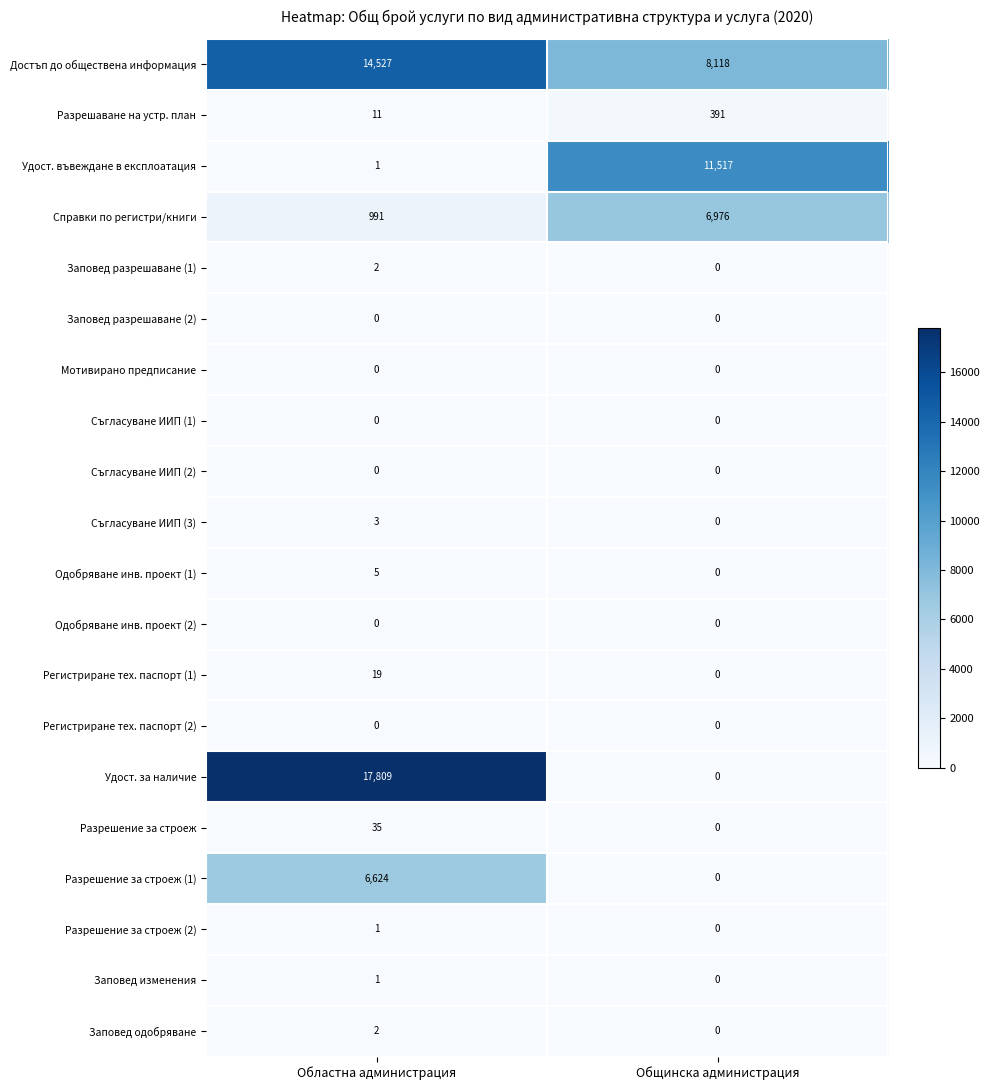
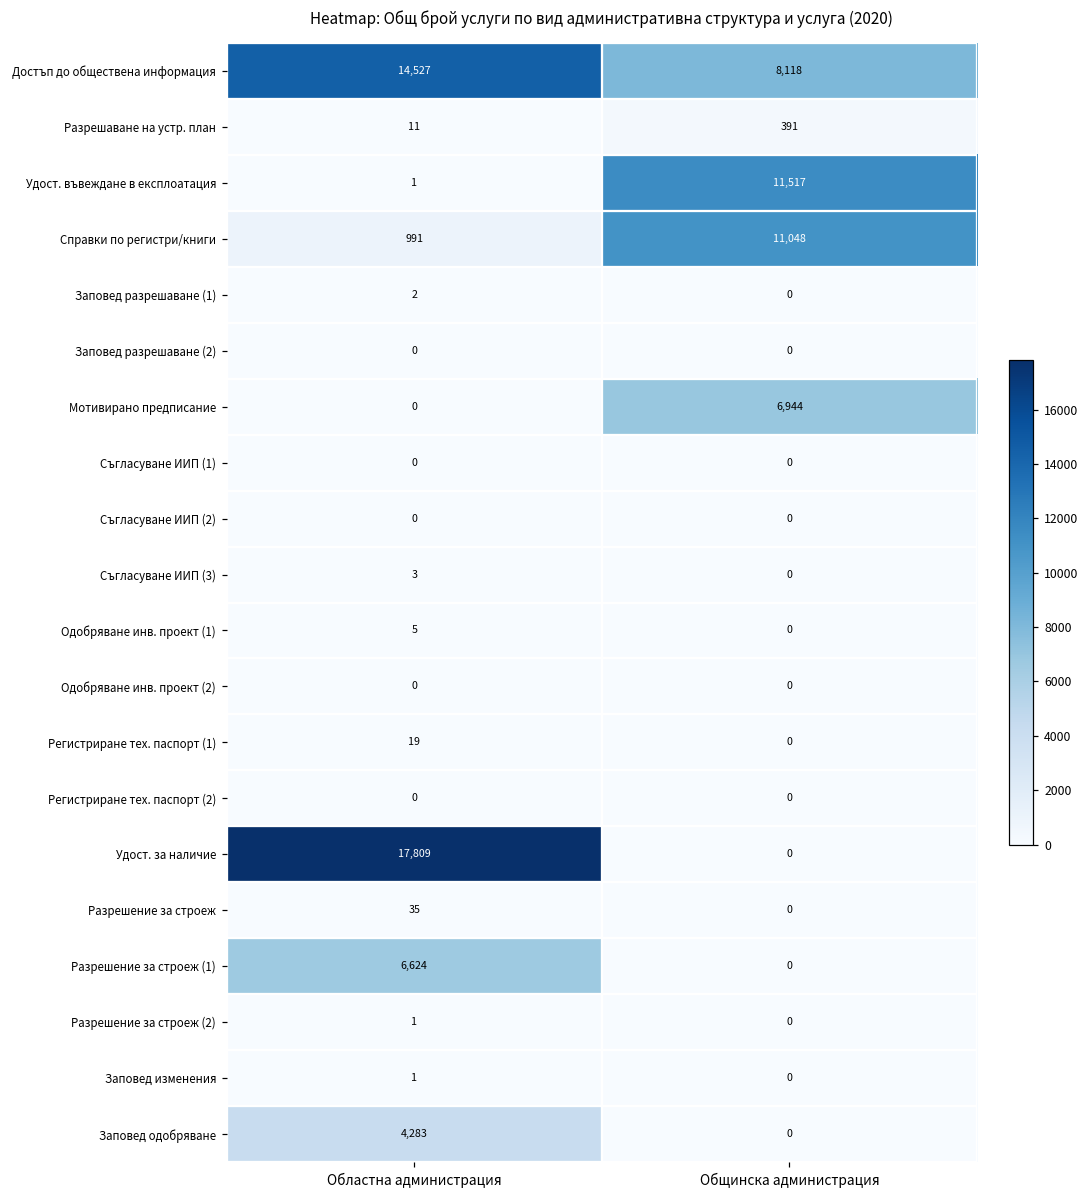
Справки по регистри/книги, Общинска администрация: 6,976 -> 11,048
Мотивирано предписание, Общинска администрация: 0 -> 6,944
Заповед одобряване, Областна администрация: 2 -> 4,283
